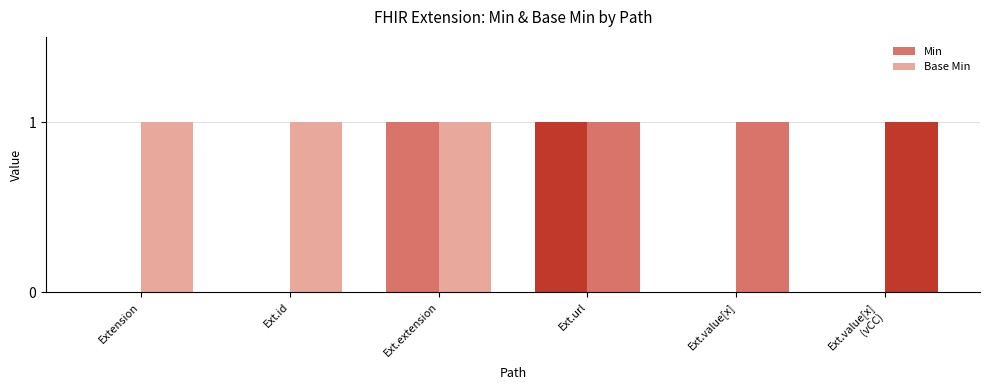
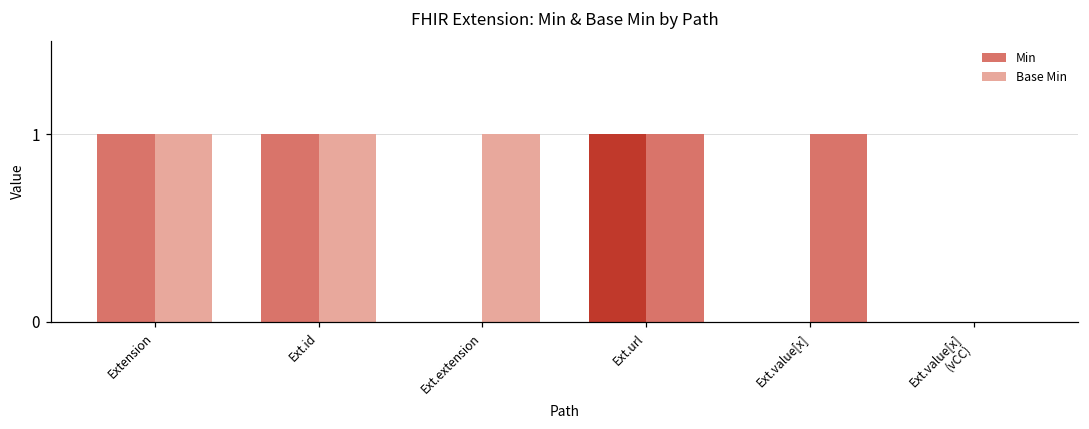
Min, Extension: 0 -> 1
Min, Ext.id: 0 -> 1
Min, Ext.extension: 1 -> 0
Base Min, Ext.value[x] (vCC): 1 -> 0
